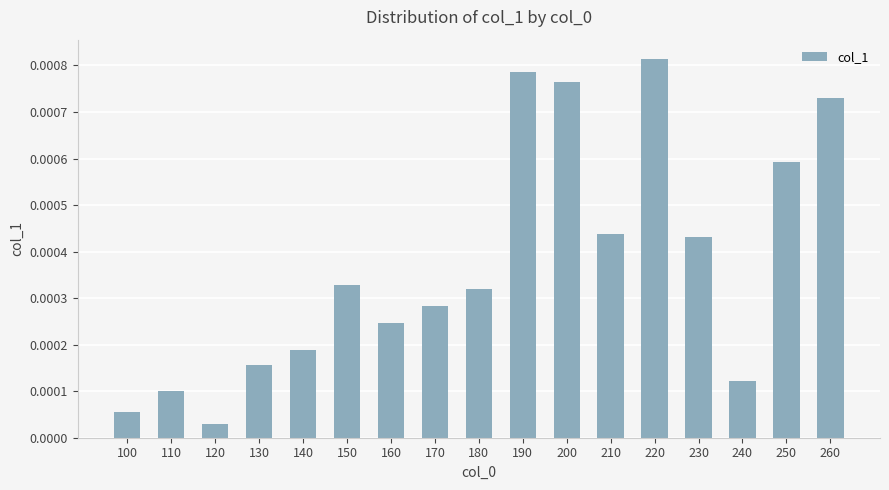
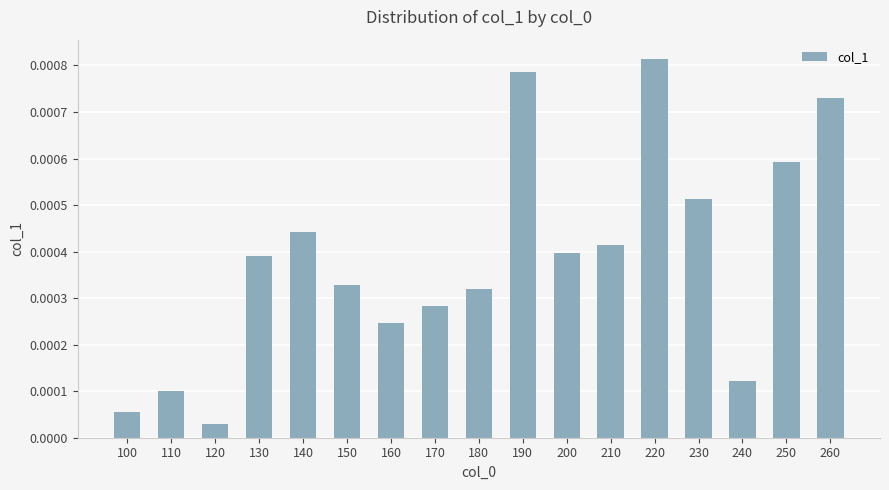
130: 0.00016 -> 0.00039
140: 0.00019 -> 0.00044
200: 0.00076 -> 0.00040
210: 0.00044 -> 0.00041
230: 0.00043 -> 0.00051
